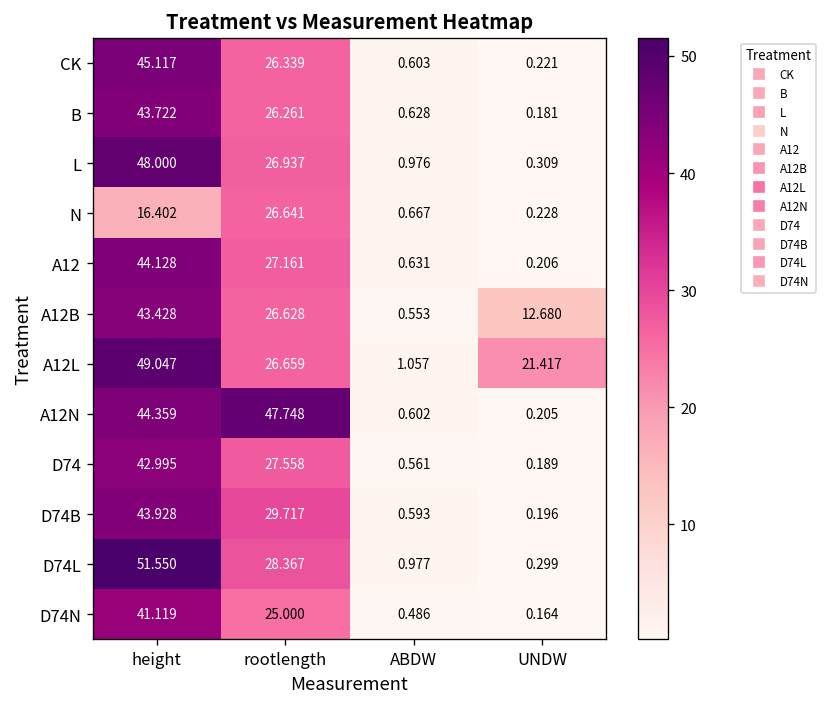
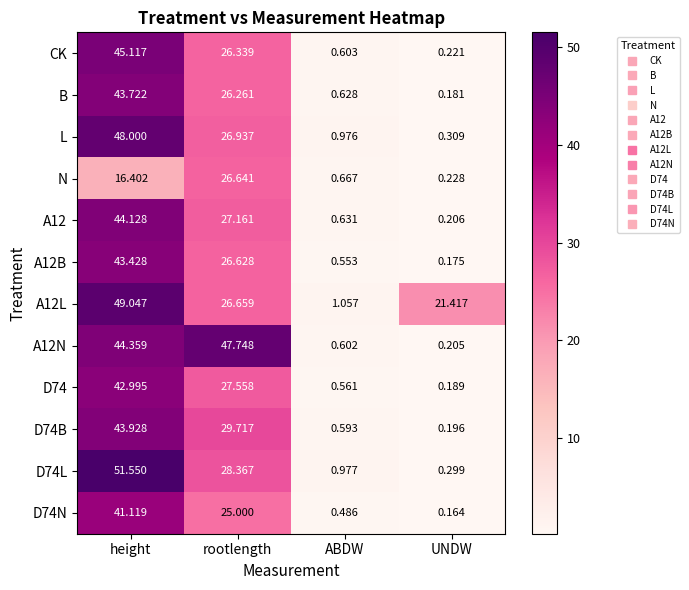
A12B, UNDW: 12.680 -> 0.175
